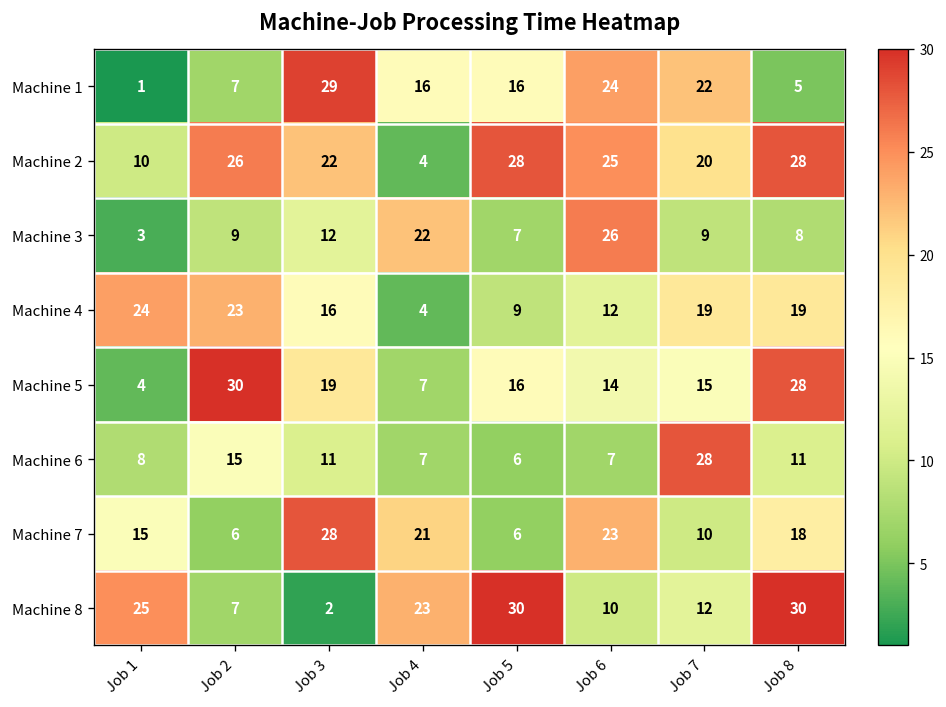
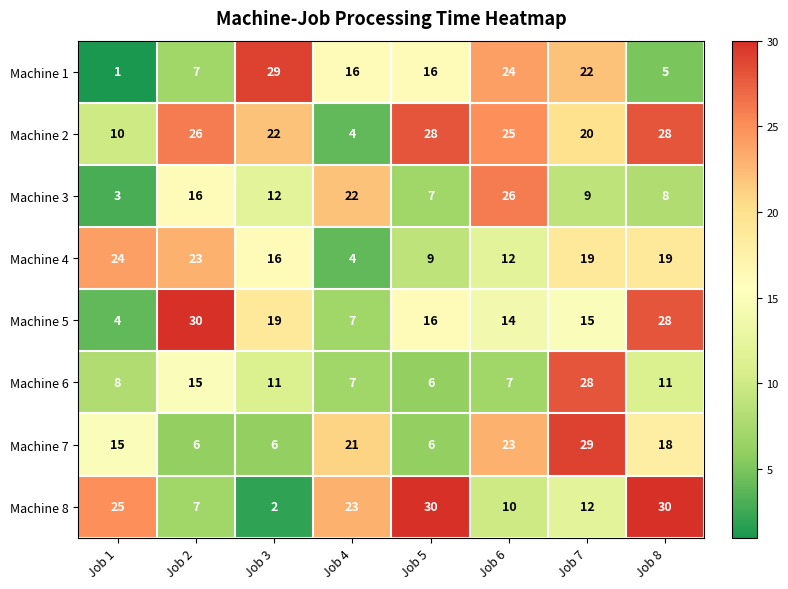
Machine 3, Job 2: 9 -> 16
Machine 7, Job 3: 28 -> 6
Machine 7, Job 7: 10 -> 29
